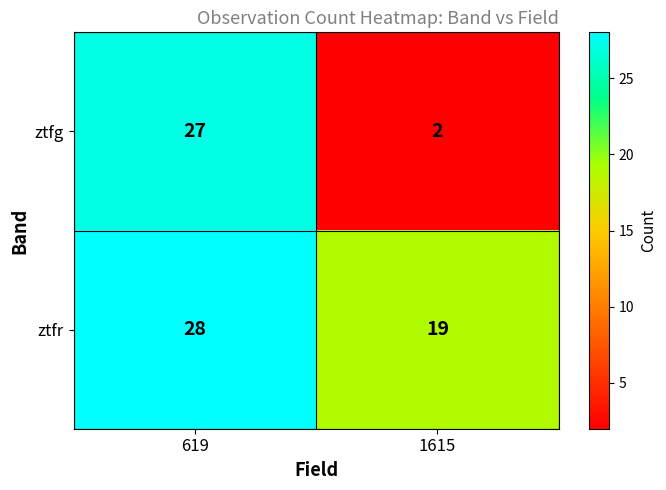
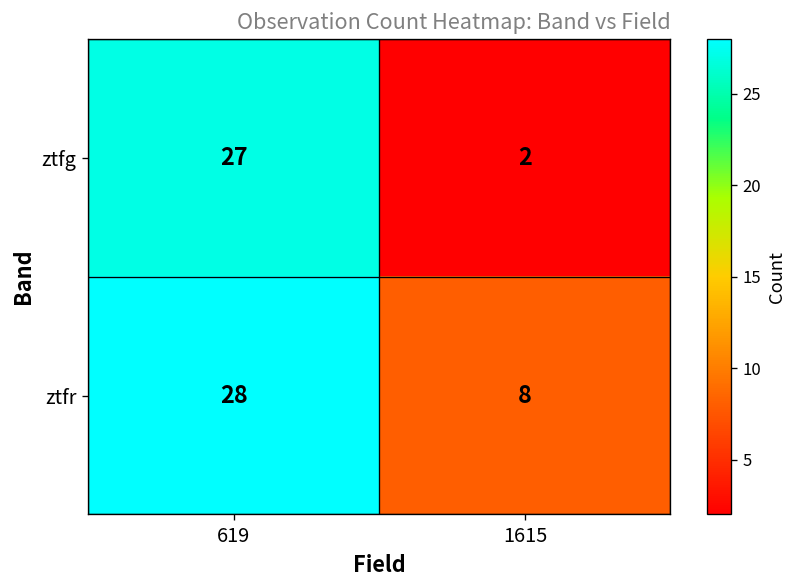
ztfr, 1615: 19 -> 8
